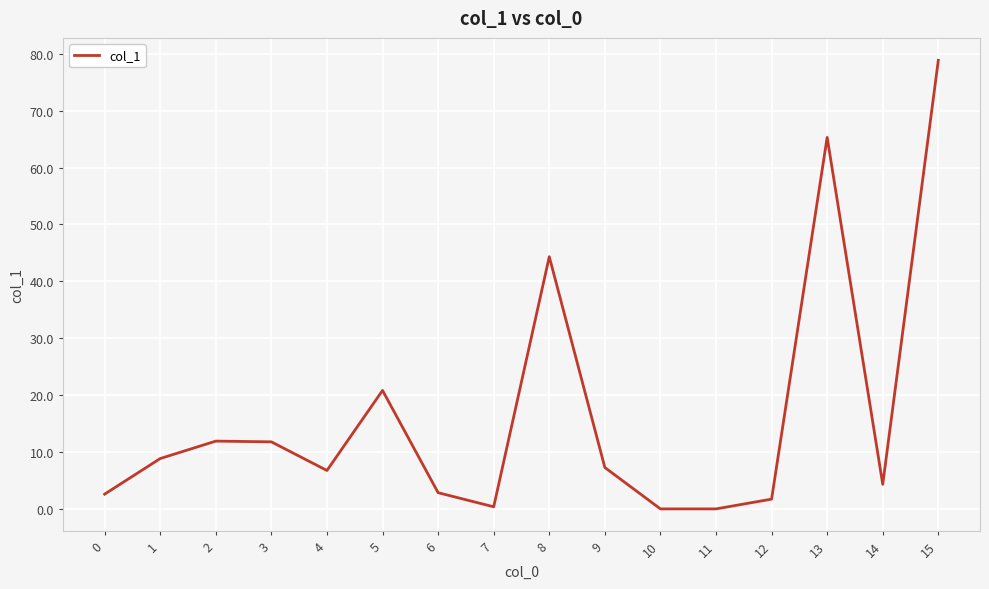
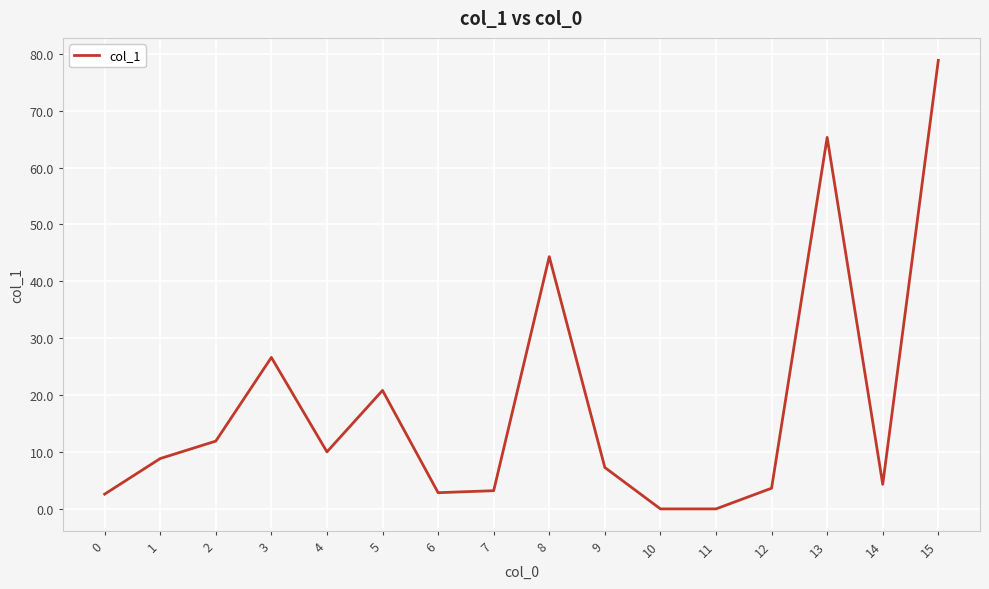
3: 12 -> 27
4: 7 -> 10
7: 0 -> 3
12: 2 -> 4
